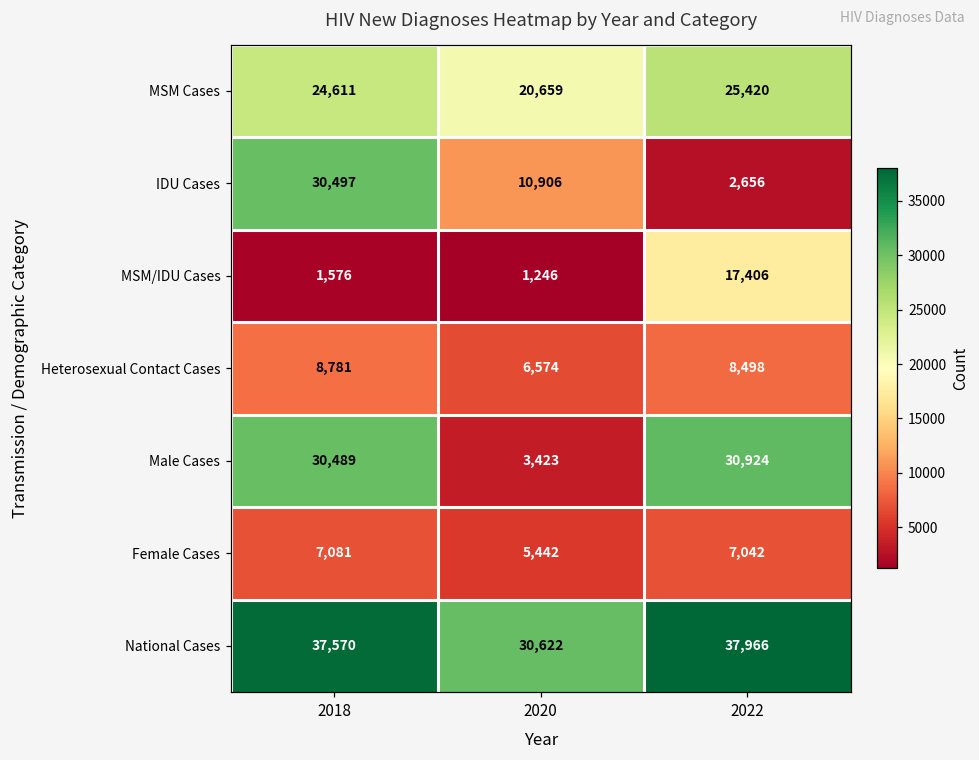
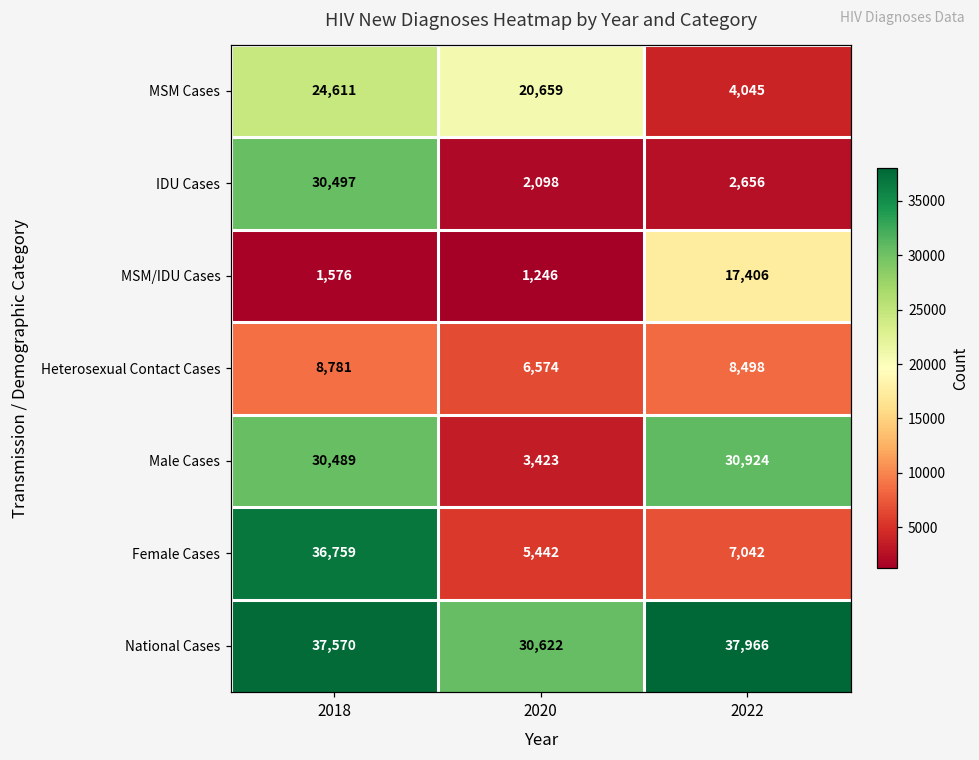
MSM Cases, 2022: 25,420 -> 4,045
IDU Cases, 2020: 10,906 -> 2,098
Female Cases, 2018: 7,081 -> 36,759
